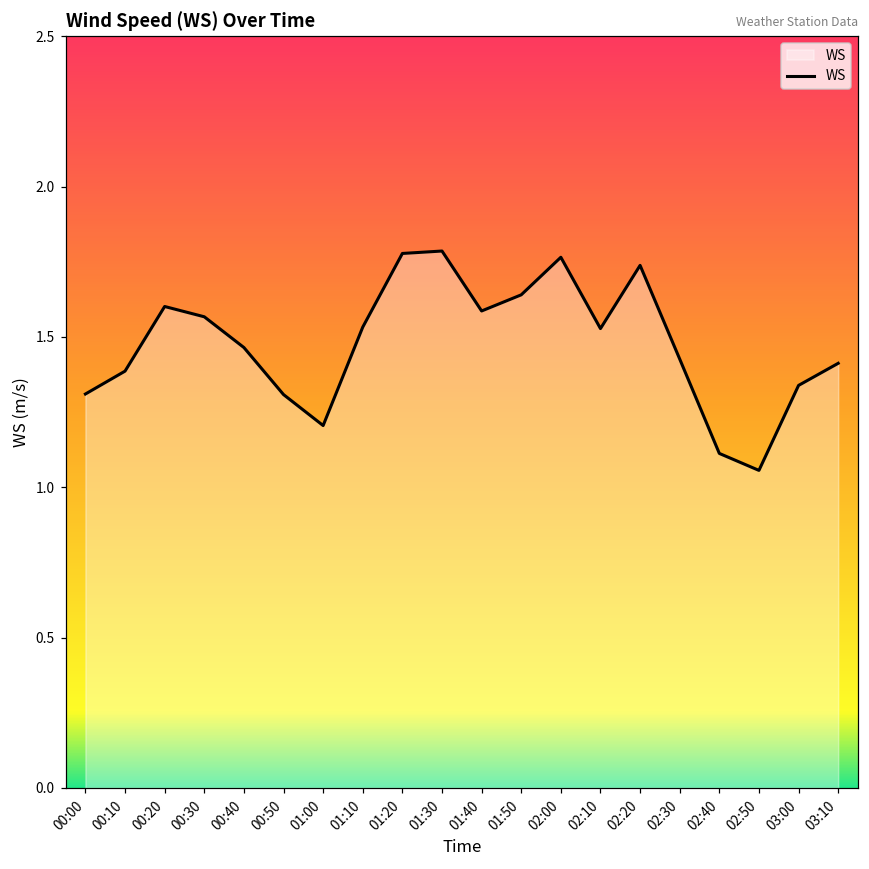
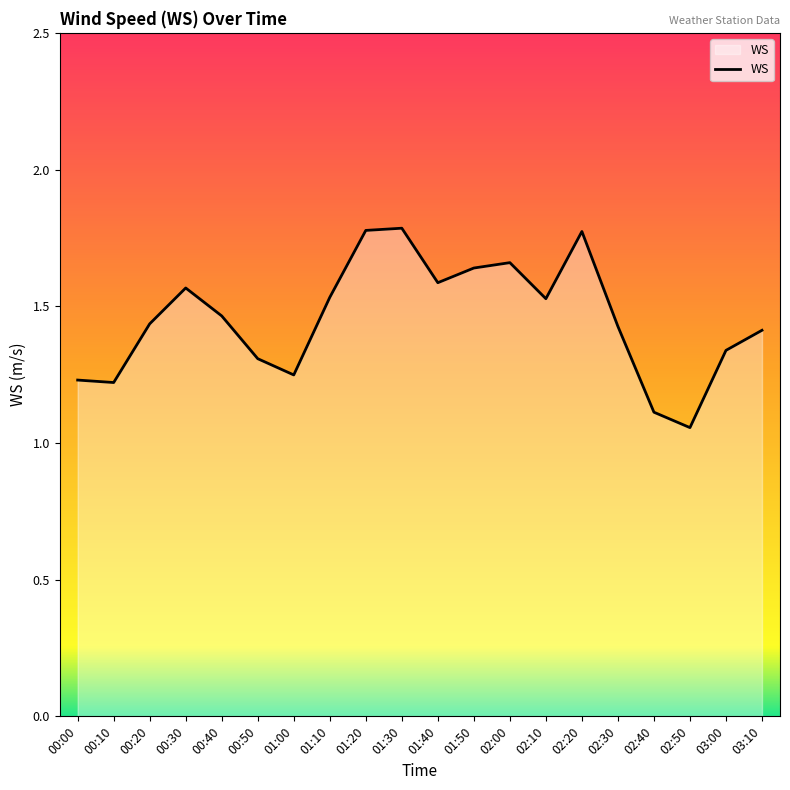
00:00: 1.31 -> 1.23
00:10: 1.39 -> 1.22
00:20: 1.60 -> 1.44
01:00: 1.21 -> 1.25
02:00: 1.76 -> 1.66
02:20: 1.74 -> 1.77
